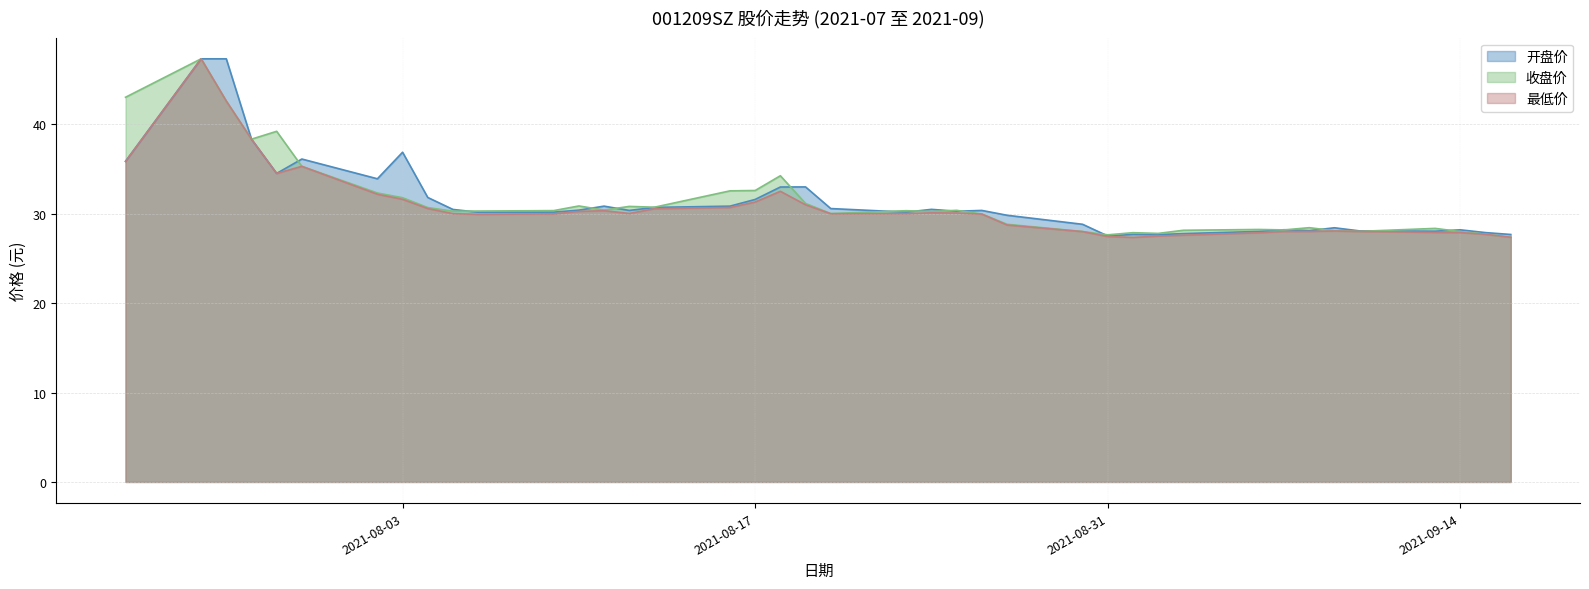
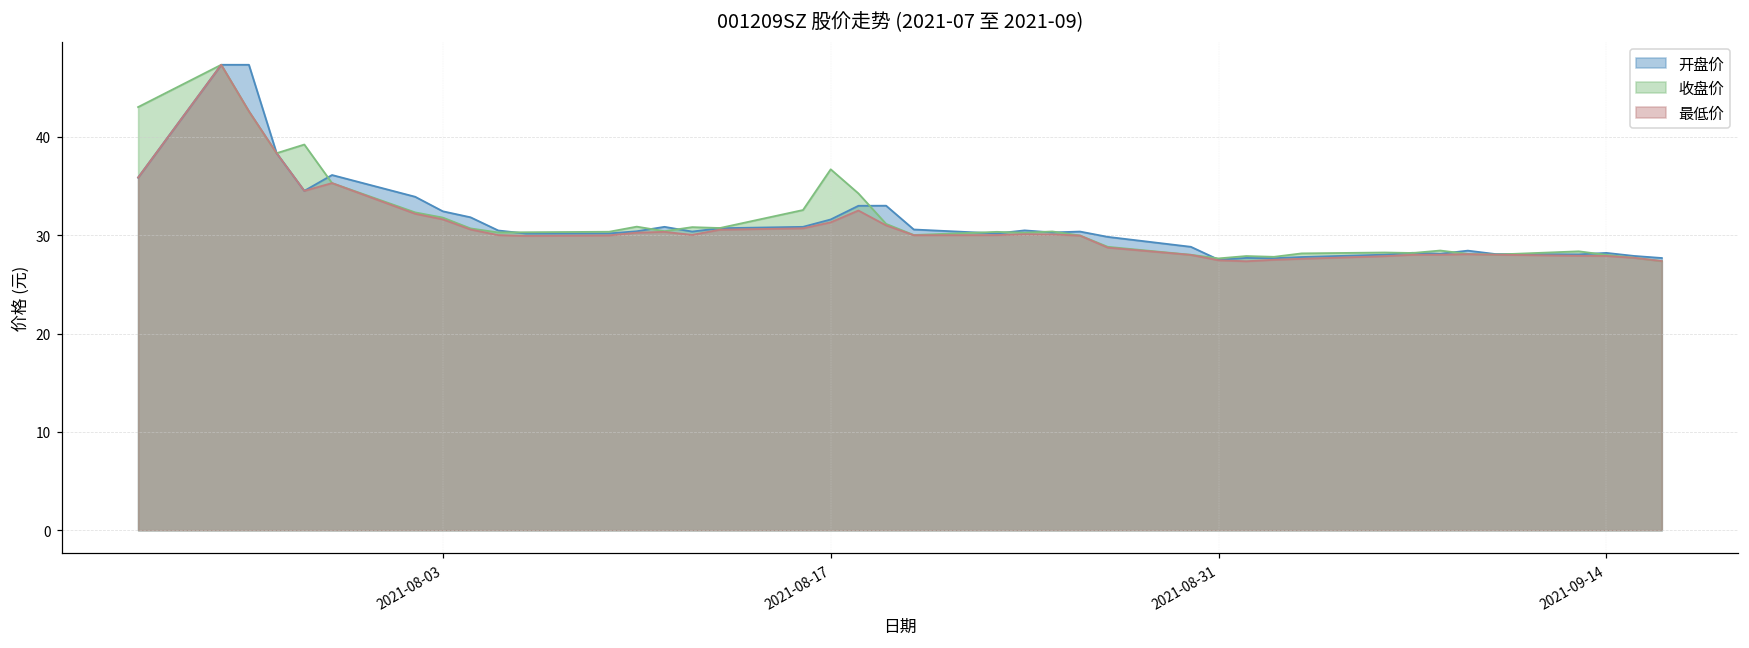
开盘价, 2021-08-03: 37 -> 32
收盘价, 2021-08-17: 33 -> 37
